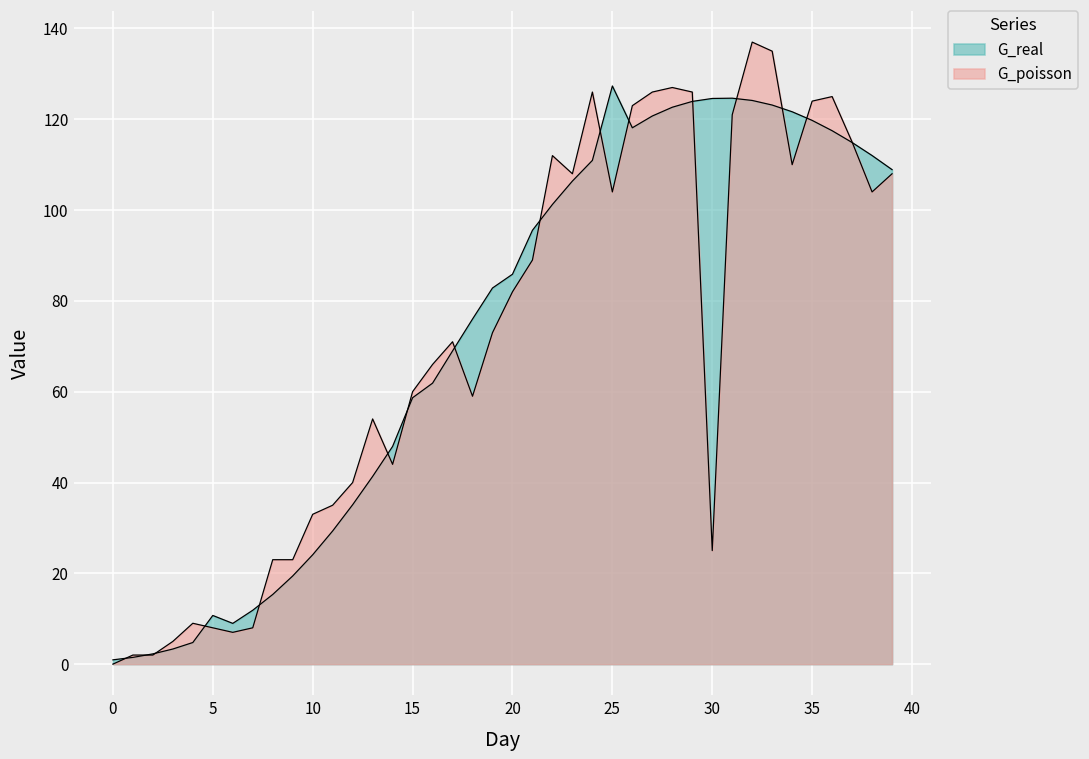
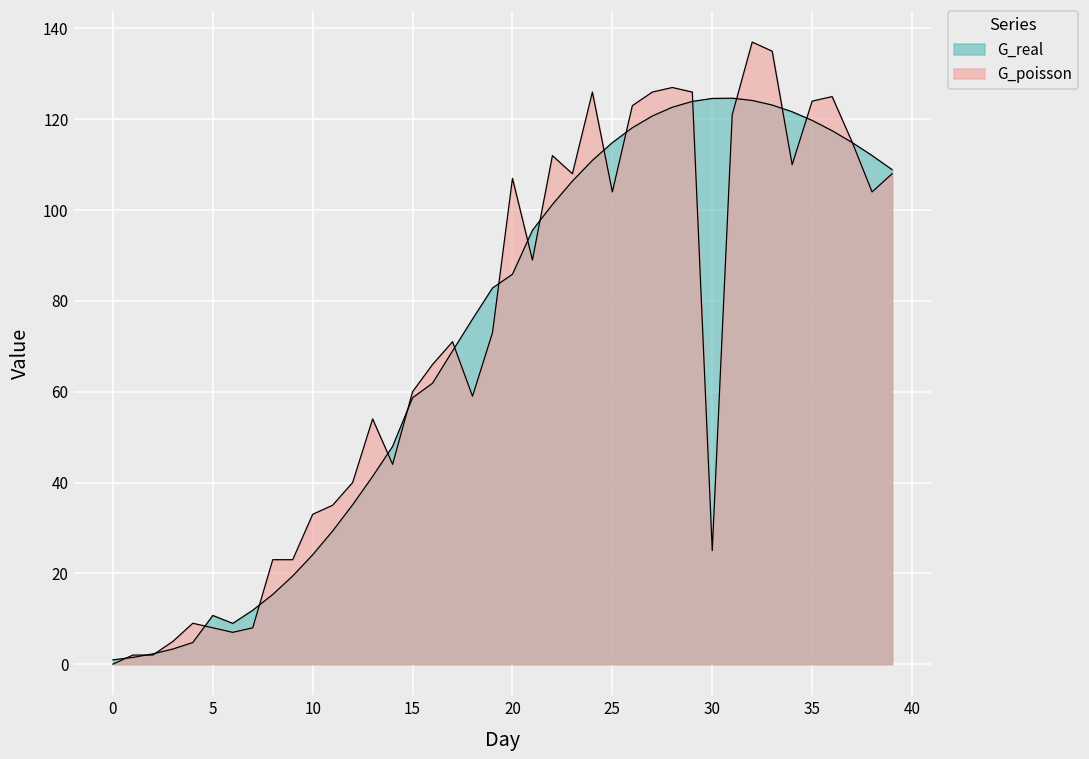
G_poisson, 20: 82 -> 107
G_real, 25: 127 -> 115
